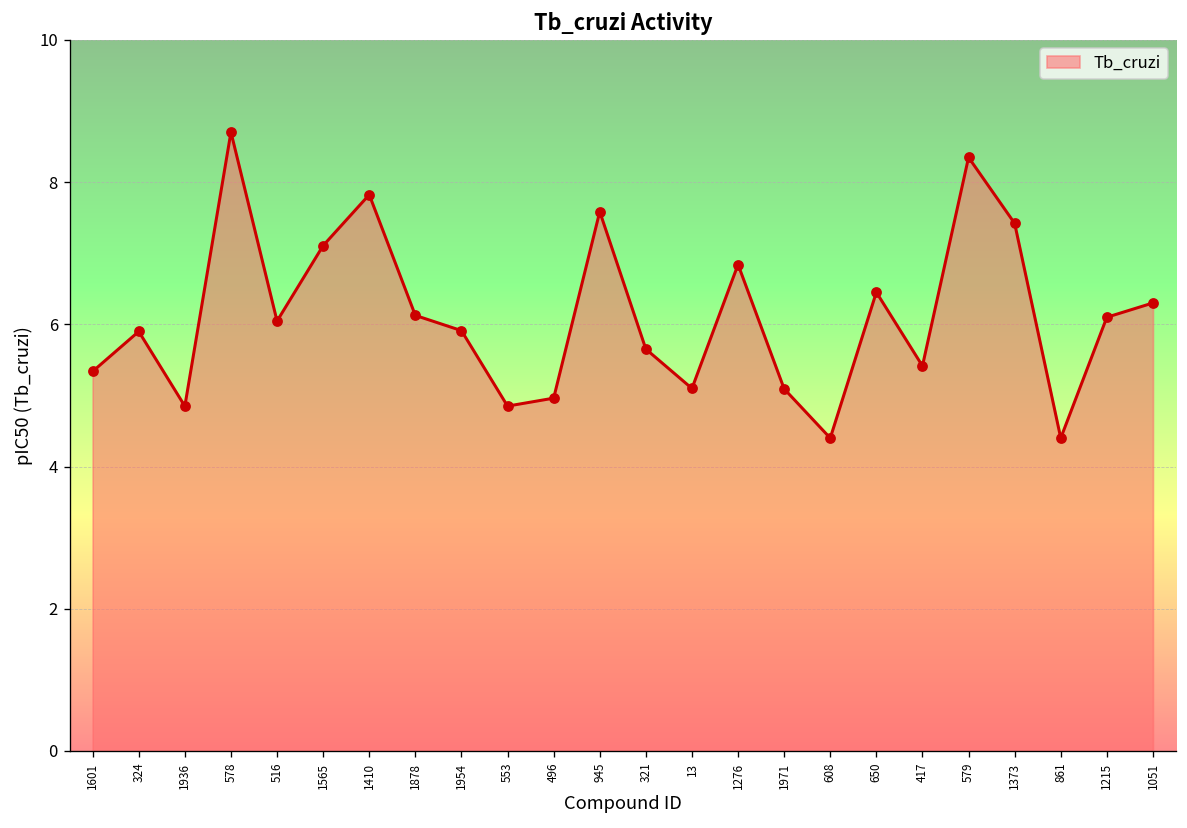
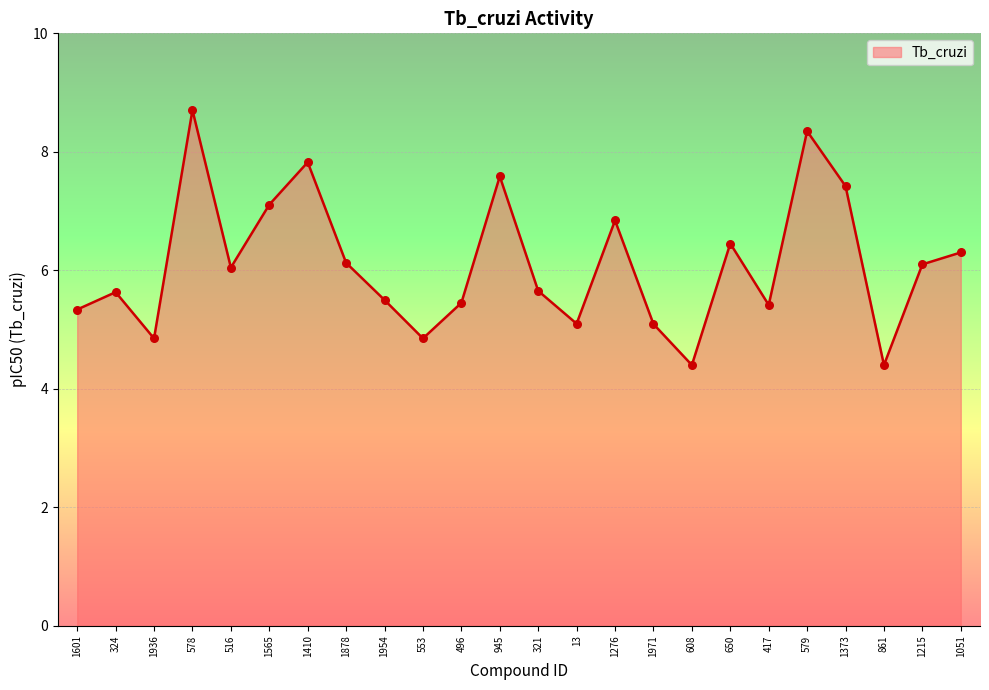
324: 5.9 -> 5.6
1954: 5.9 -> 5.5
496: 5.0 -> 5.5
